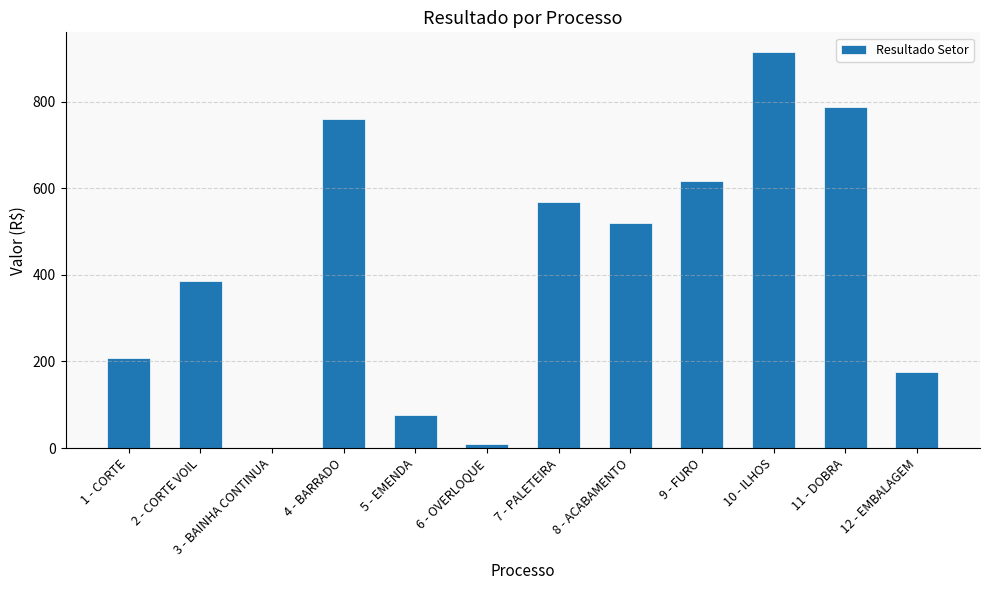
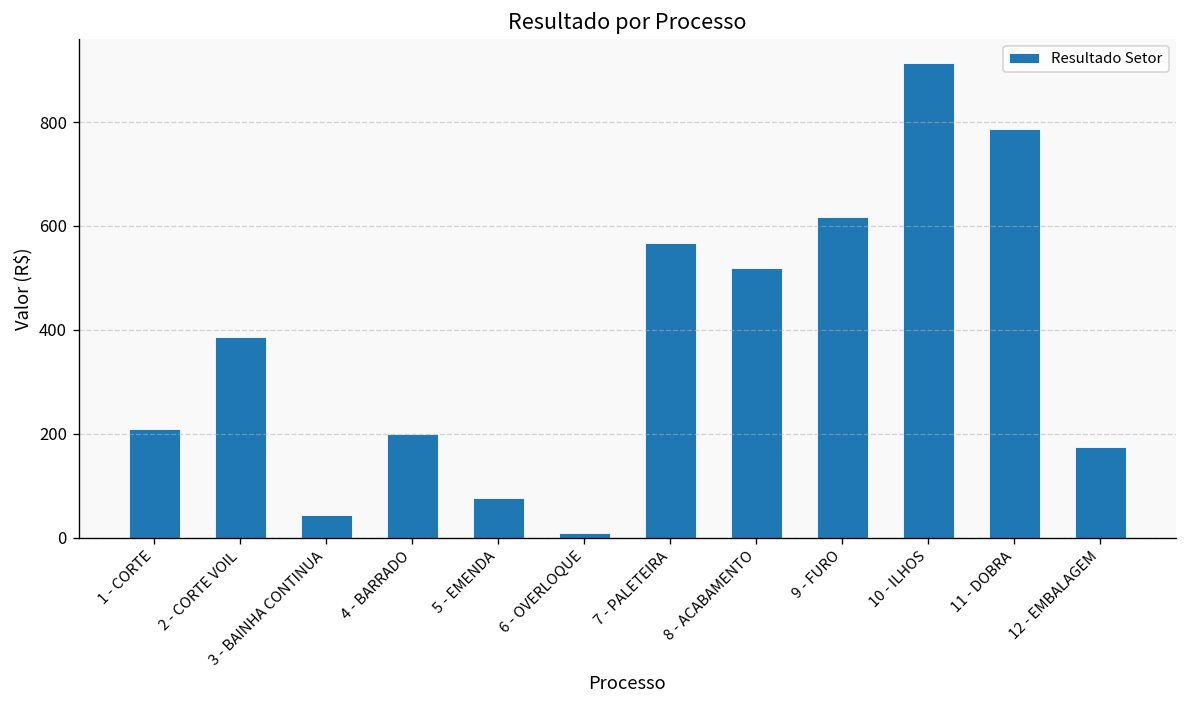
3 - BAINHA CONTINUA: 0 -> 40
4 - BARRADO: 760 -> 200
